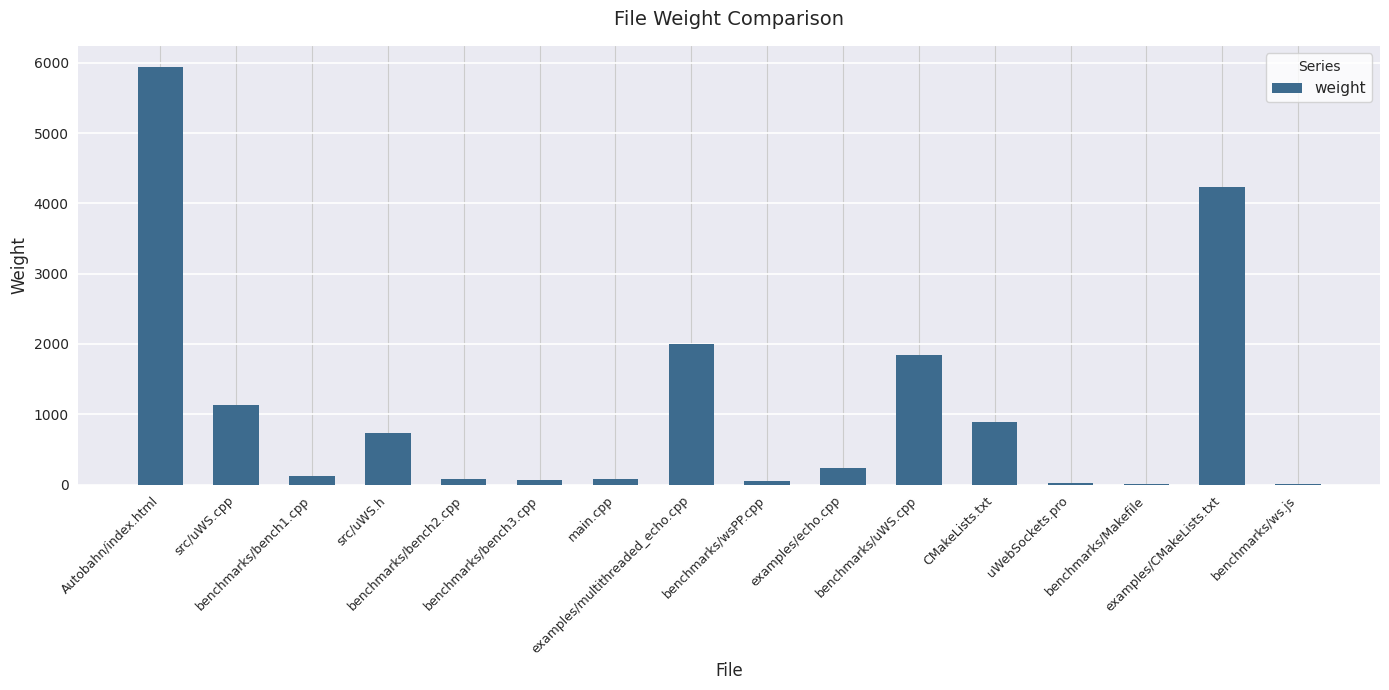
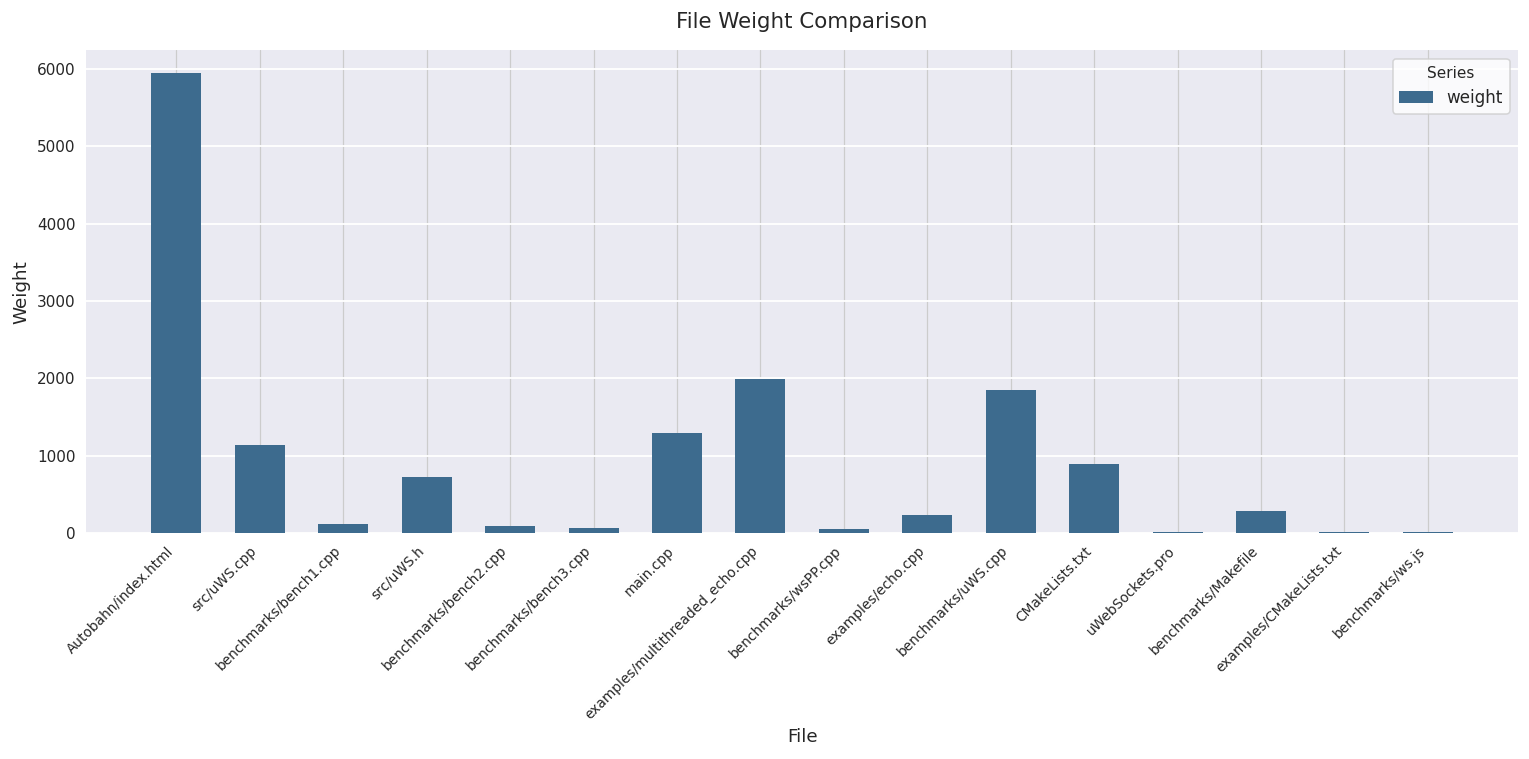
main.cpp: 100 -> 1300
benchmarks/Makefile: 0 -> 300
examples/CMakeLists.txt: 4200 -> 0
